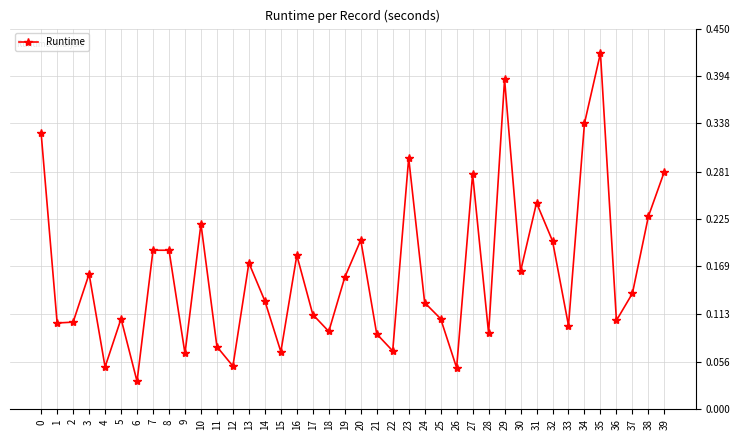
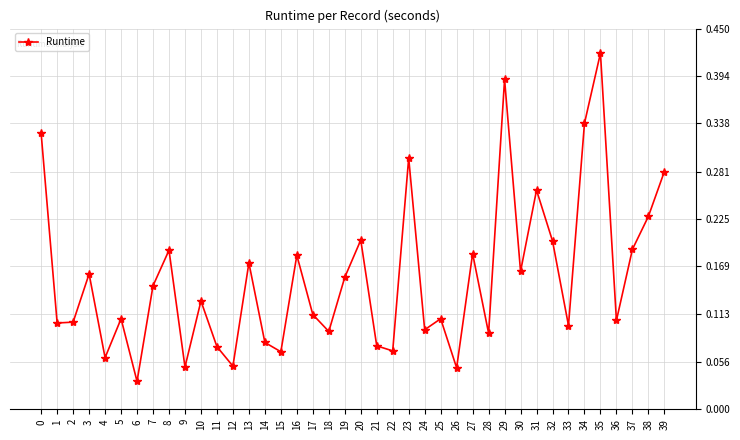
4: 0.05 -> 0.06
7: 0.19 -> 0.15
9: 0.07 -> 0.05
10: 0.22 -> 0.13
14: 0.13 -> 0.08
21: 0.09 -> 0.08
24: 0.13 -> 0.09
27: 0.28 -> 0.18
31: 0.24 -> 0.26
37: 0.14 -> 0.19
